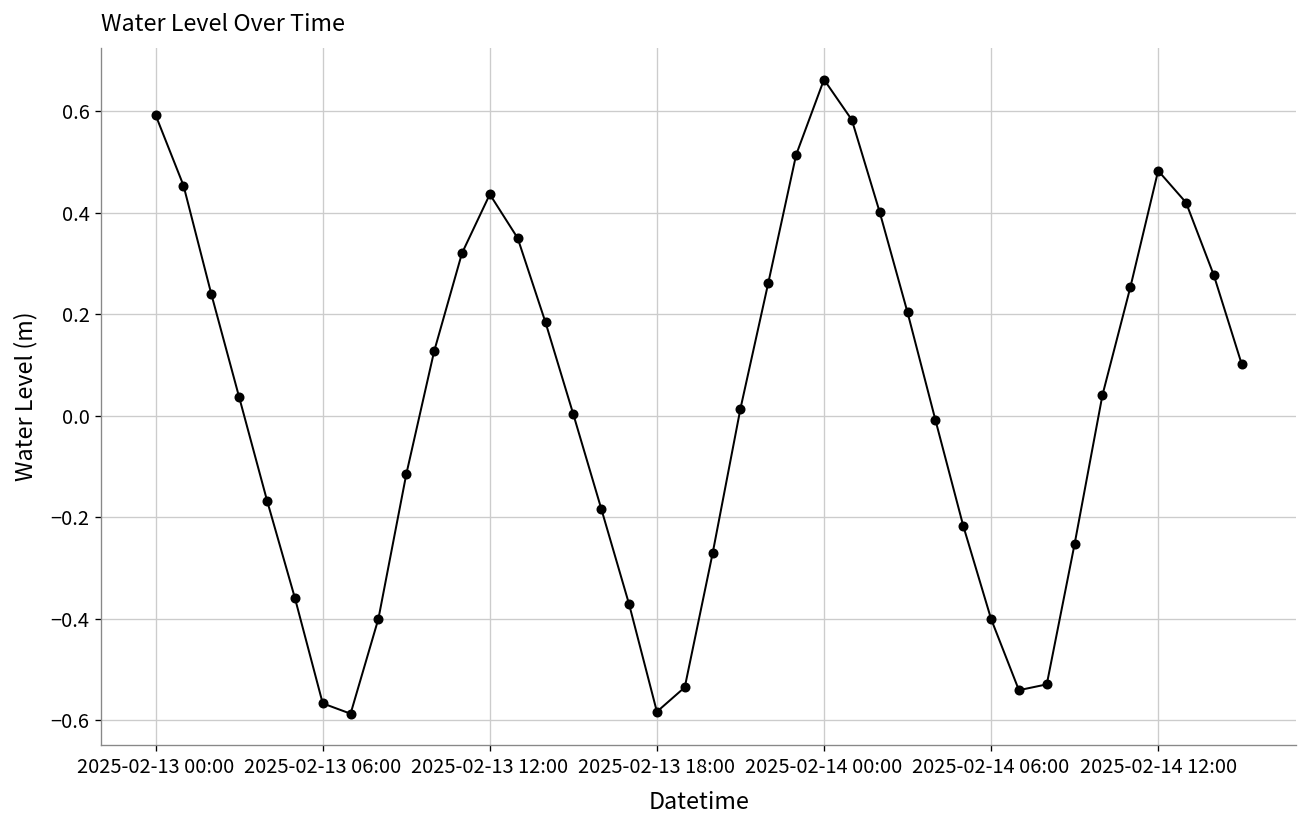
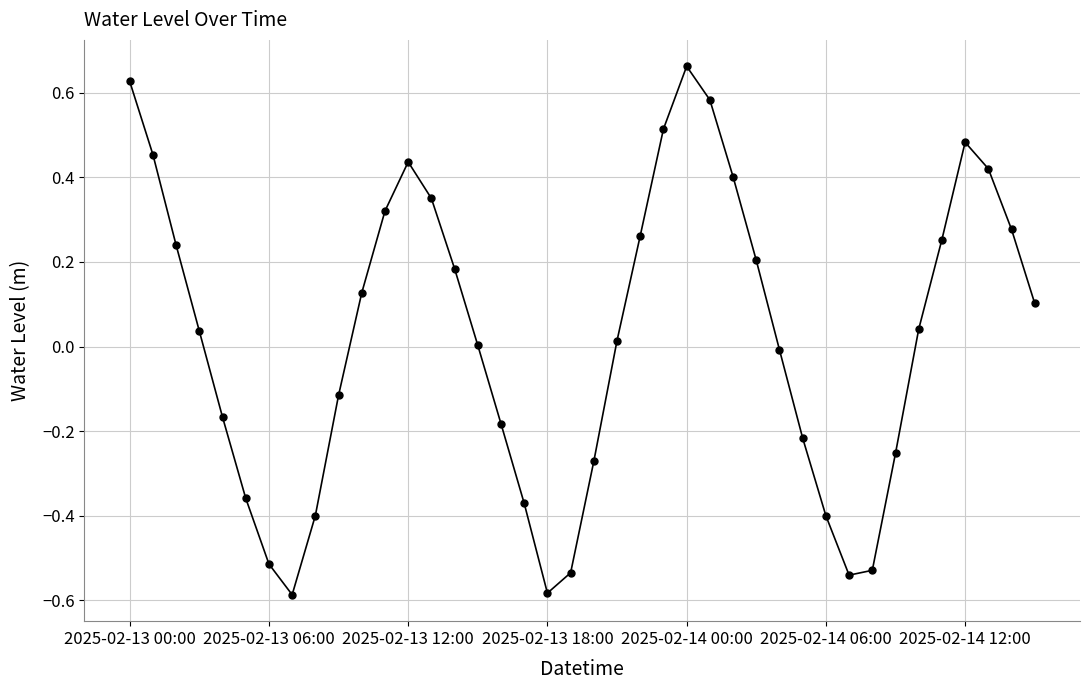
2025-02-13 00:00: 0.59 -> 0.63
2025-02-13 06:00: -0.57 -> -0.51
